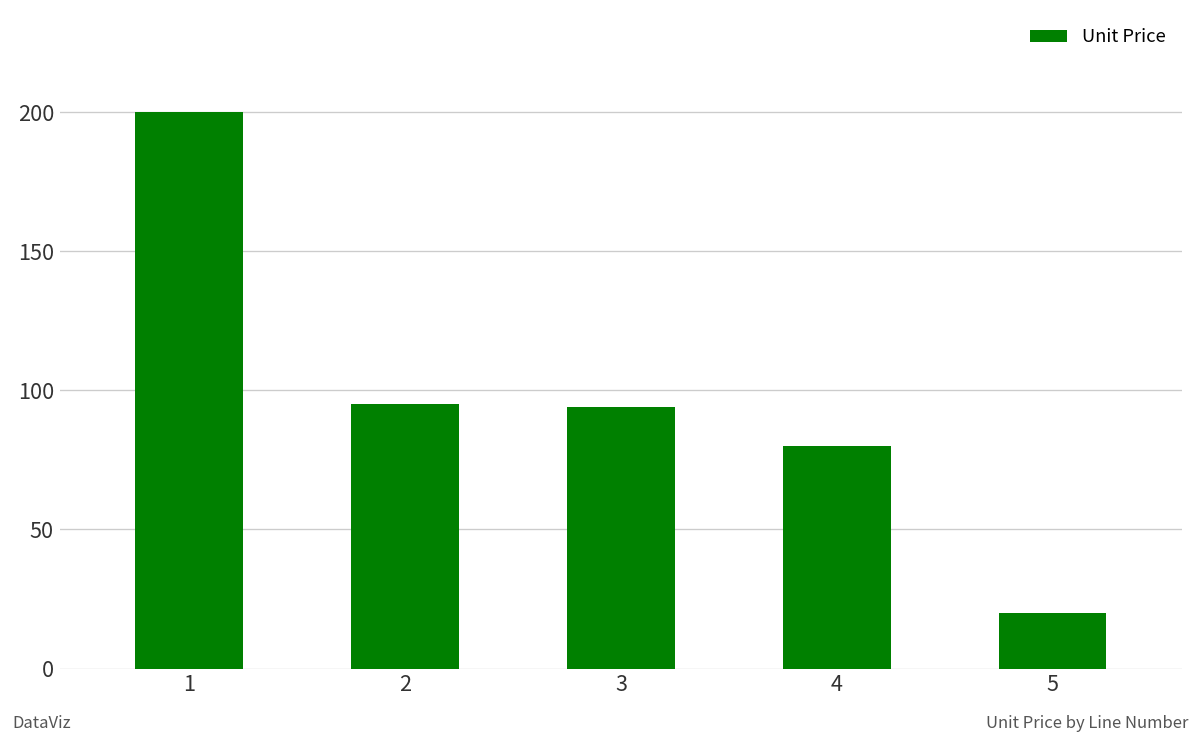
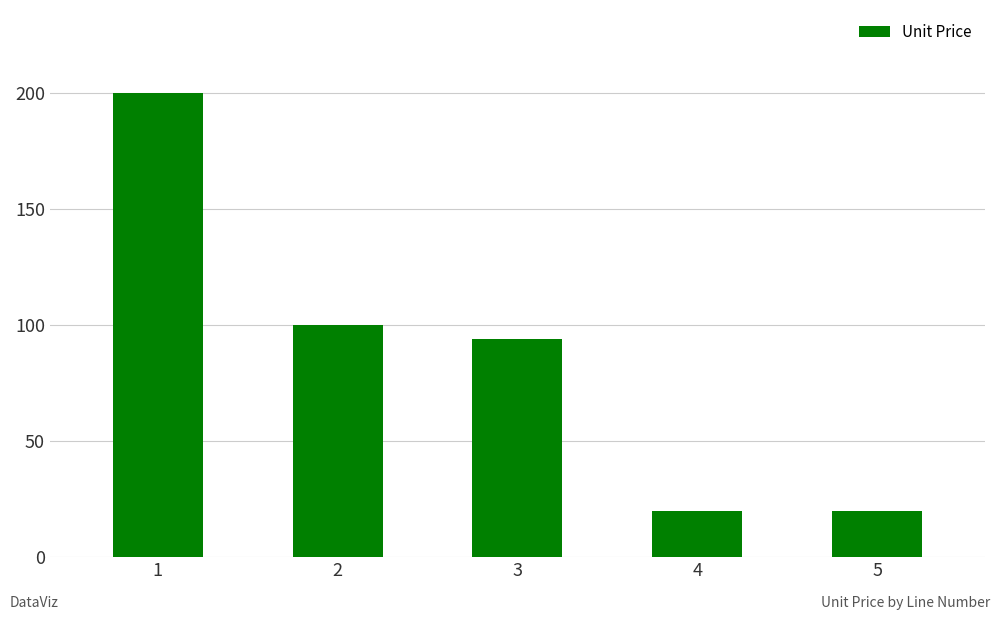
2: 95 -> 100
4: 80 -> 20
